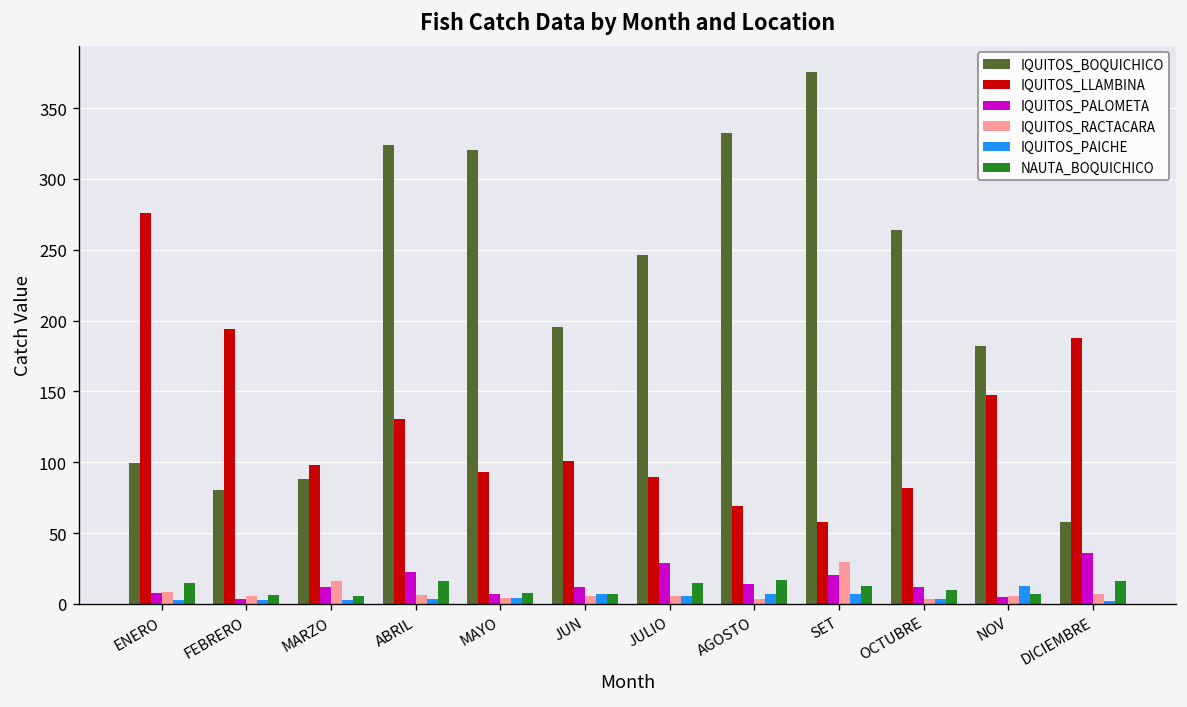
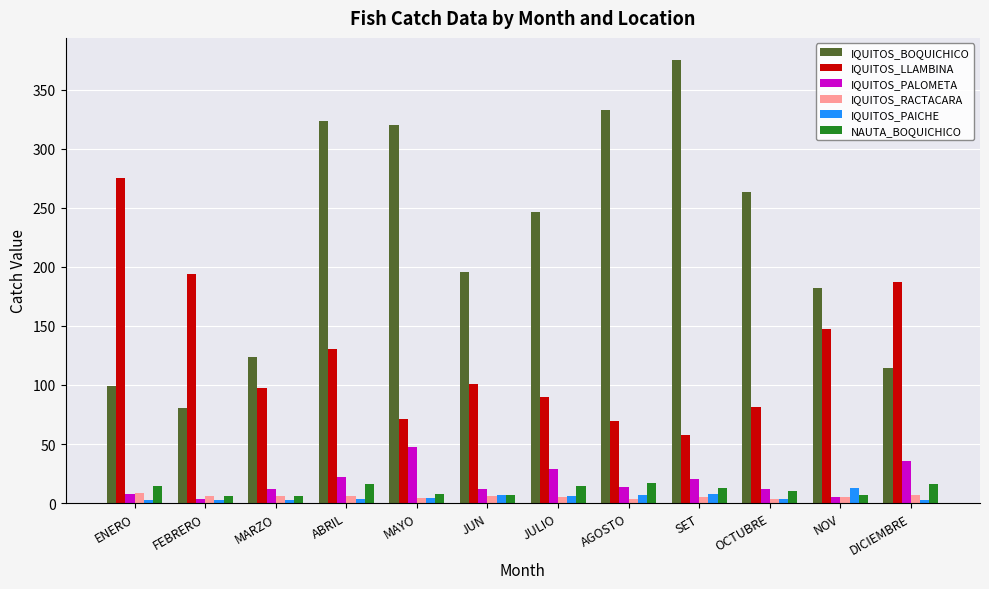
IQUITOS_BOQUICHICO, MARZO: 88 -> 123
IQUITOS_RACTACARA, MARZO: 16 -> 6
IQUITOS_LLAMBINA, MAYO: 93 -> 71
IQUITOS_PALOMETA, MAYO: 7 -> 48
IQUITOS_RACTACARA, SET: 29 -> 5
IQUITOS_BOQUICHICO, DICIEMBRE: 57 -> 115
